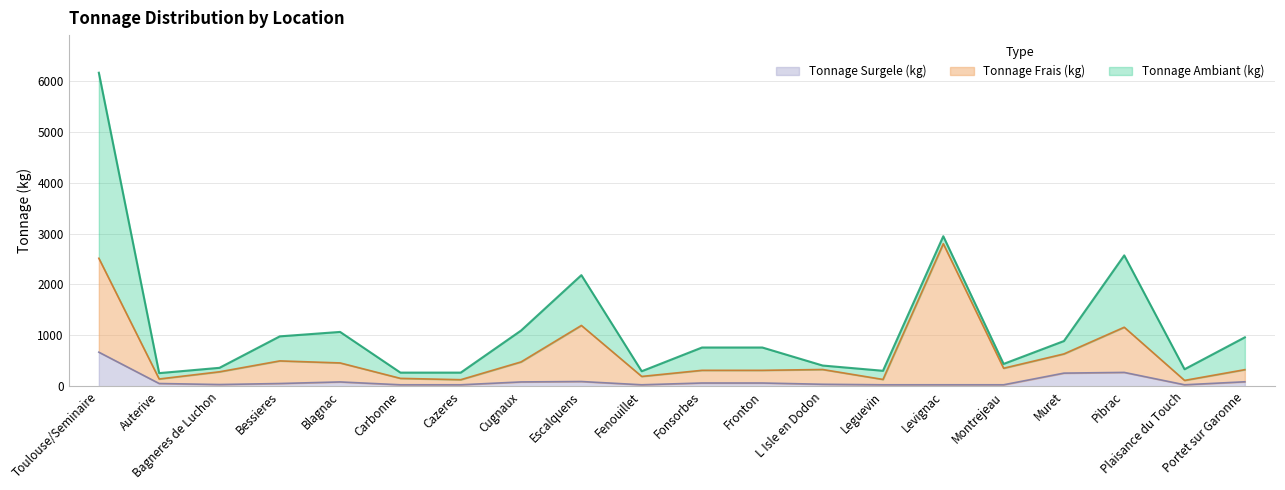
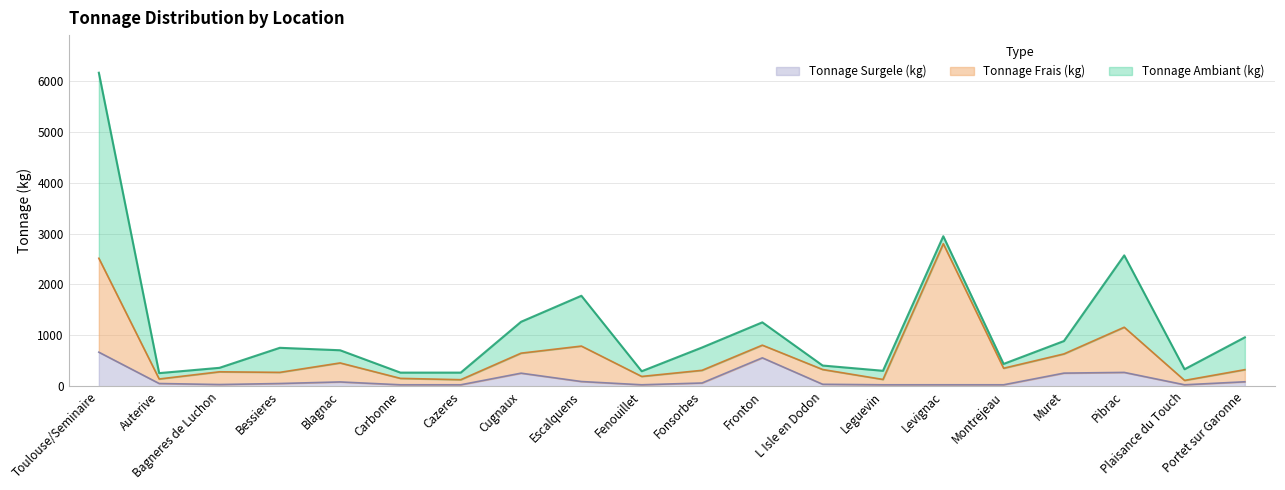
Tonnage Frais (kg), Bessieres: 400 -> 200
Tonnage Ambiant (kg), Blagnac: 600 -> 200
Tonnage Surgele (kg), Cugnaux: 100 -> 300
Tonnage Frais (kg), Escalquens: 1100 -> 700
Tonnage Surgele (kg), Fronton: 100 -> 600
